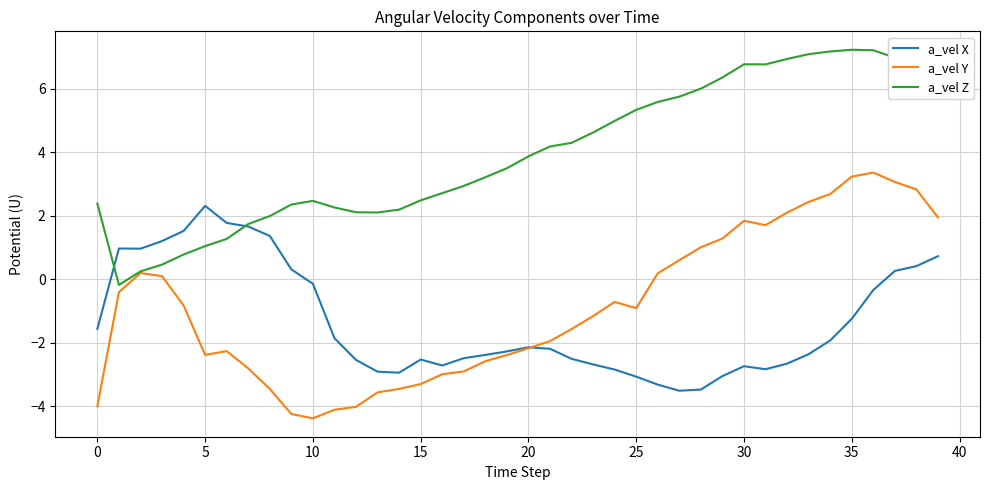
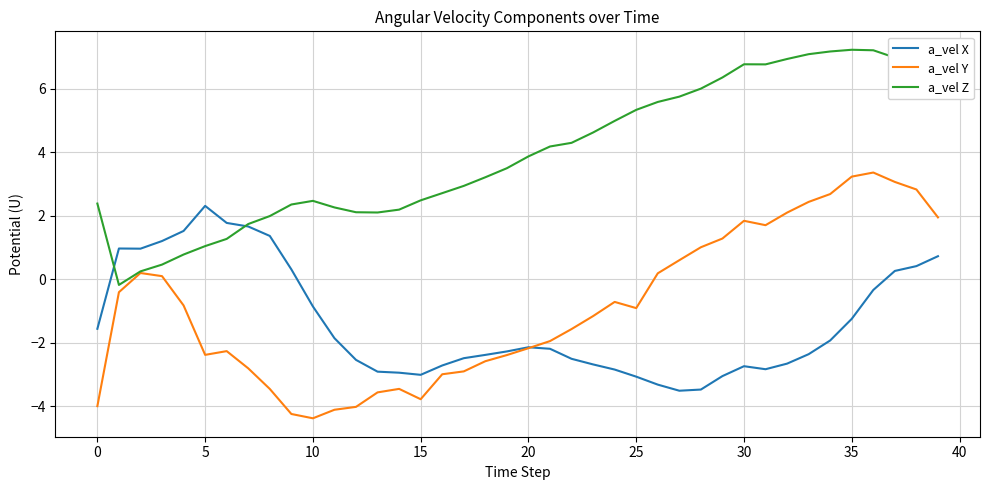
a_vel X, 10: -0.1 -> -0.9
a_vel X, 15: -2.5 -> -3.0
a_vel Y, 15: -3.3 -> -3.8
